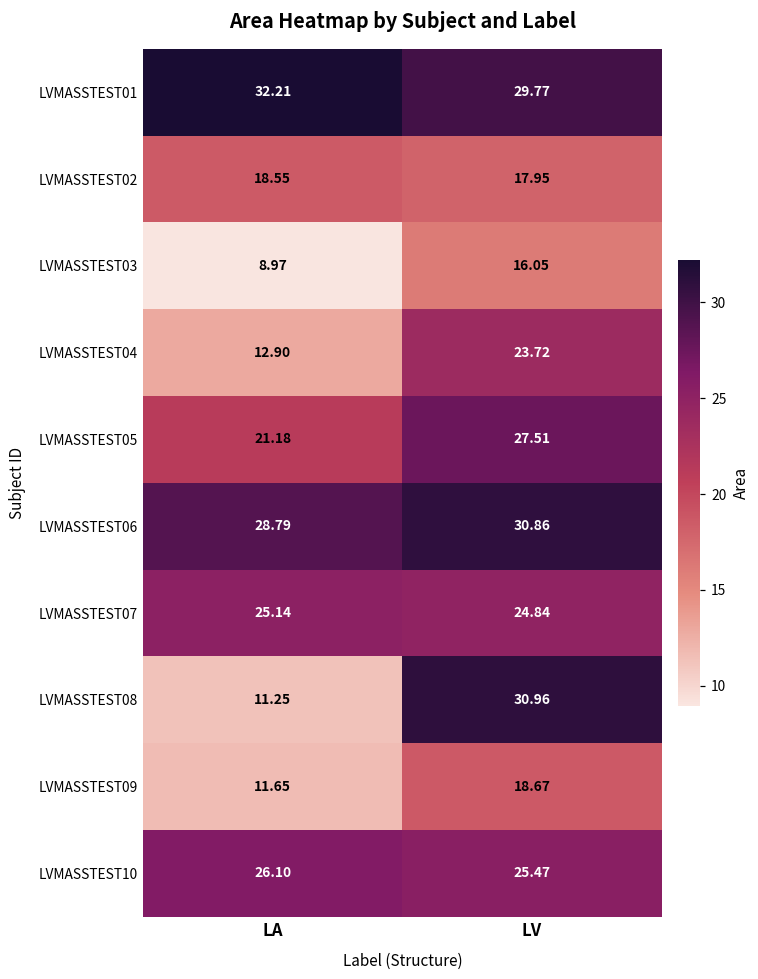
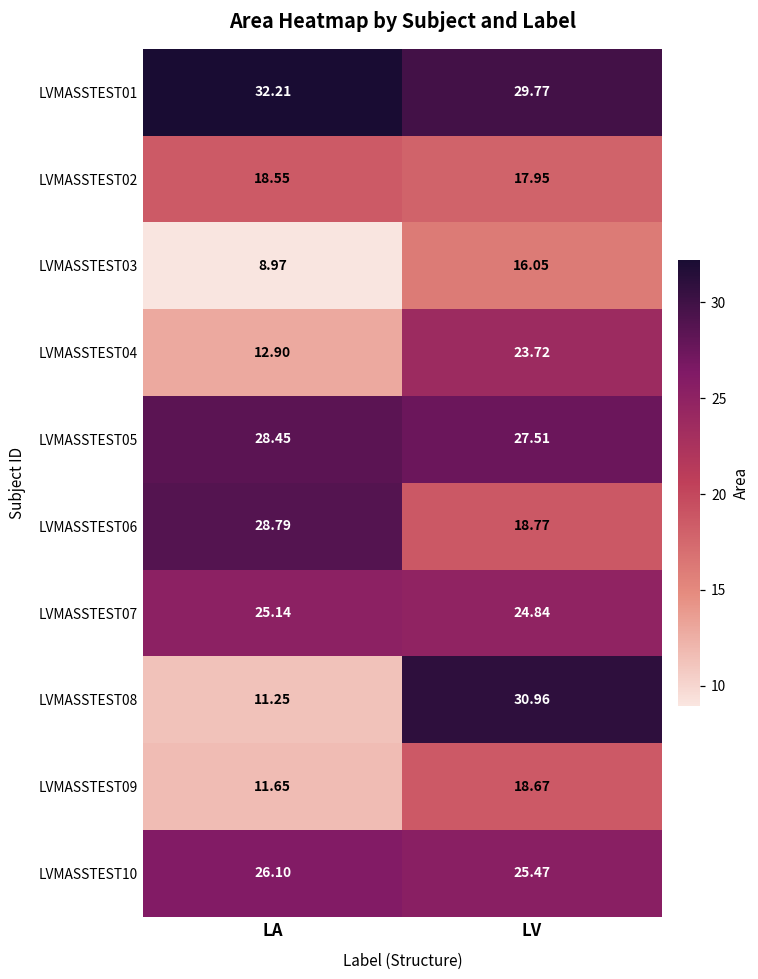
LVMASSTEST05, LA: 21.18 -> 28.45
LVMASSTEST06, LV: 30.86 -> 18.77
